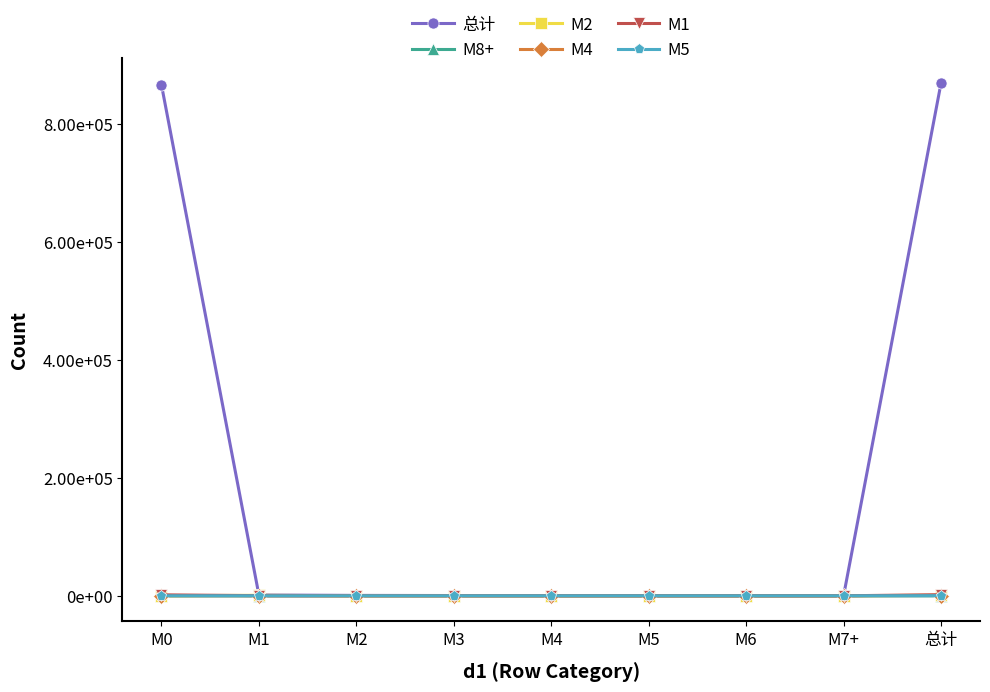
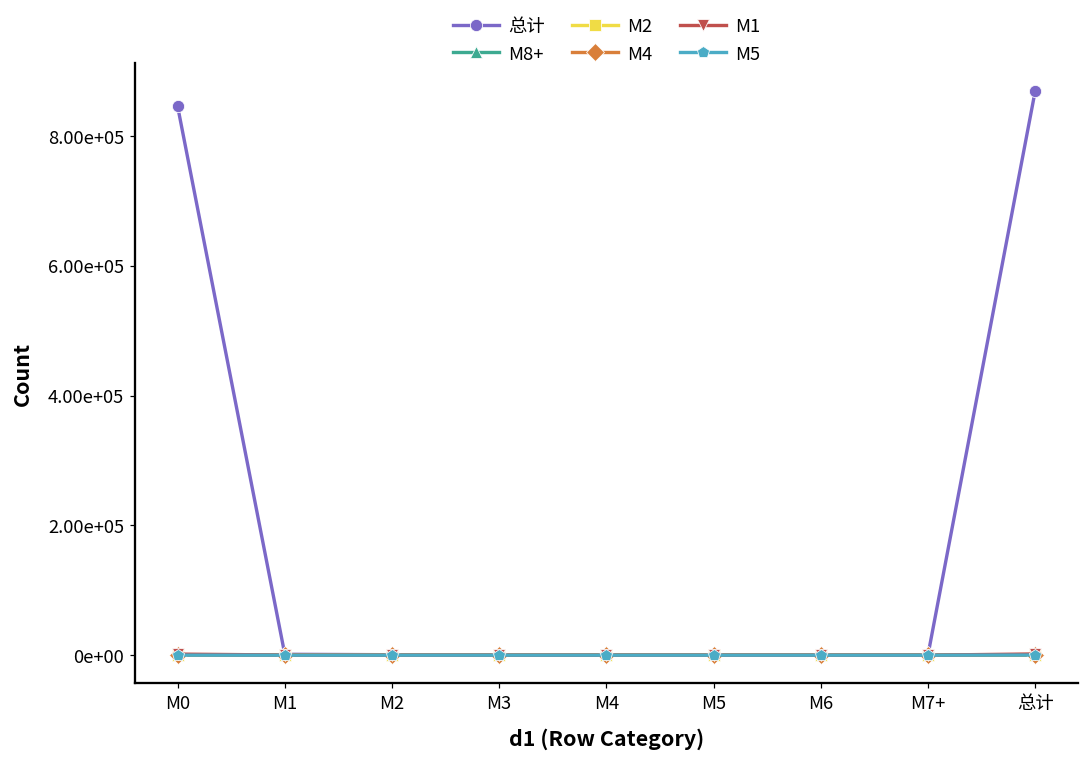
总计, M0: 870000 -> 850000
